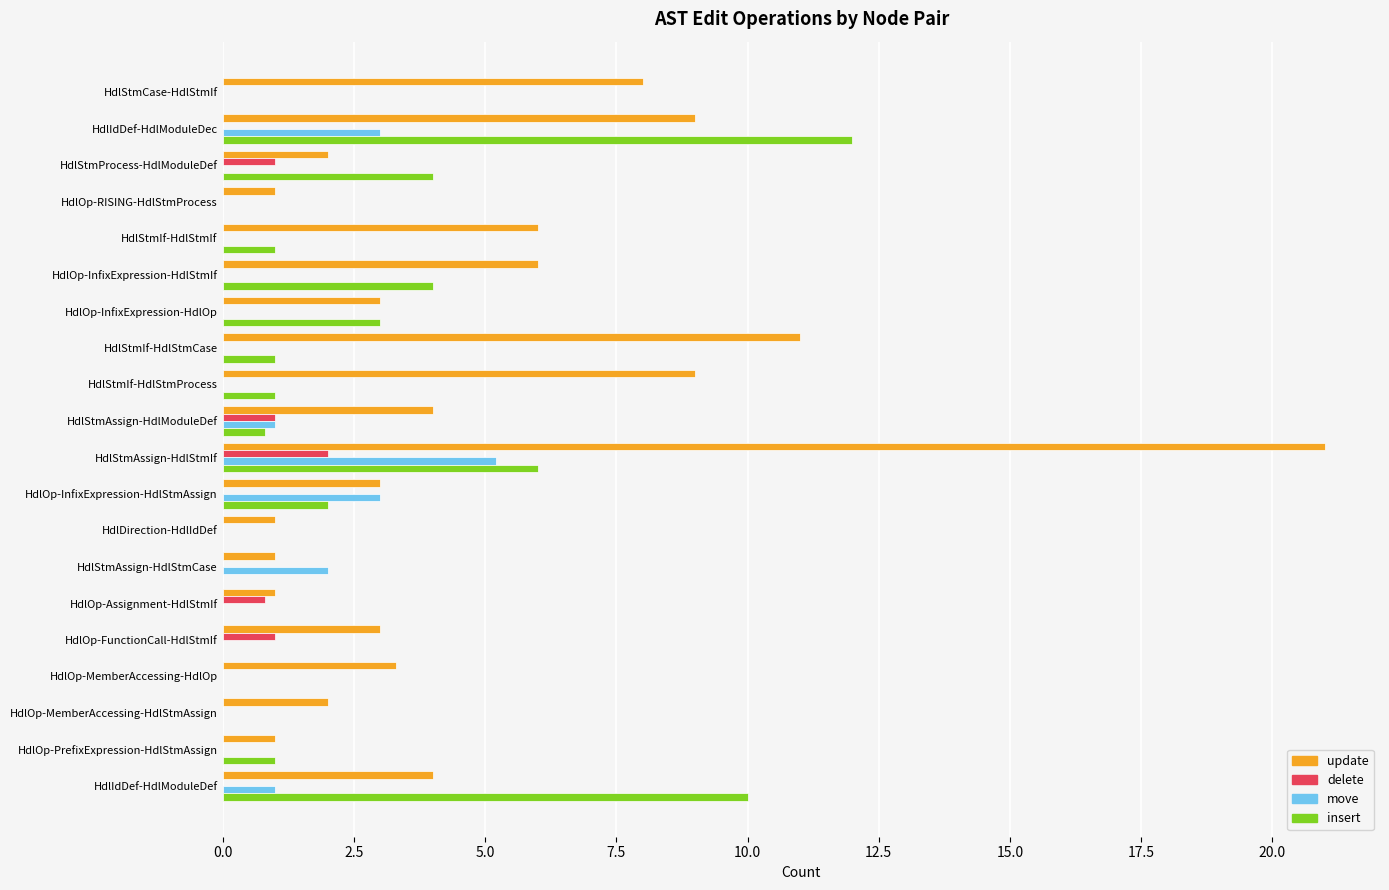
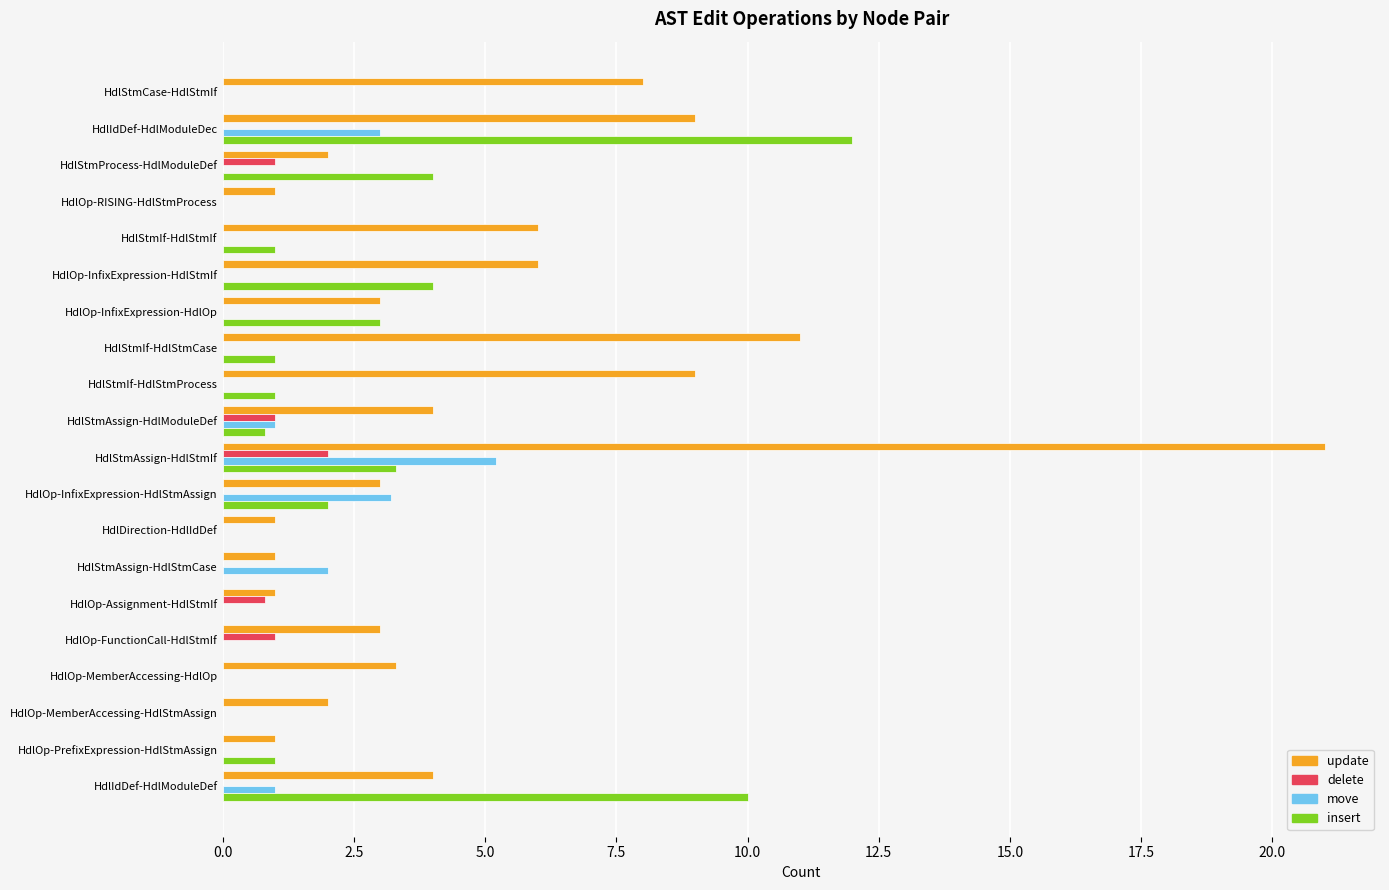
insert, HdlStmAssign-HdlStmIf: 6.0 -> 3.3
move, HdlOp-InfixExpression-HdlStmAssign: 3.0 -> 3.2
